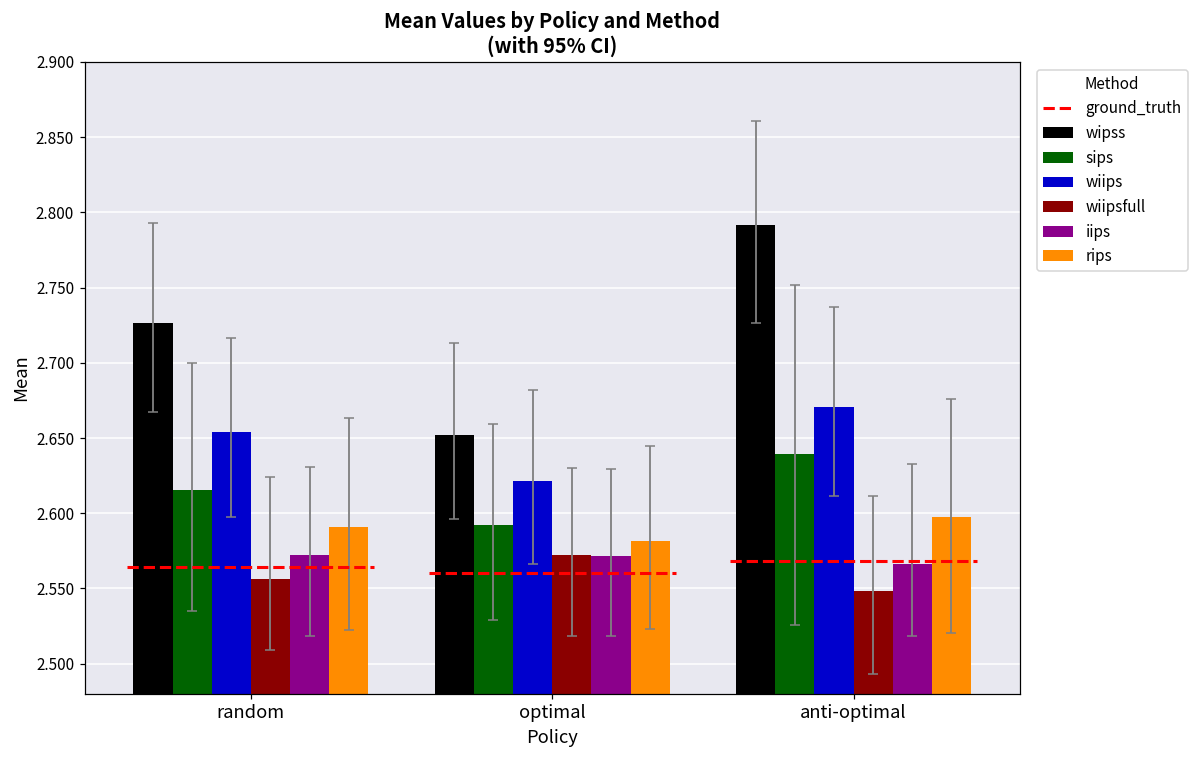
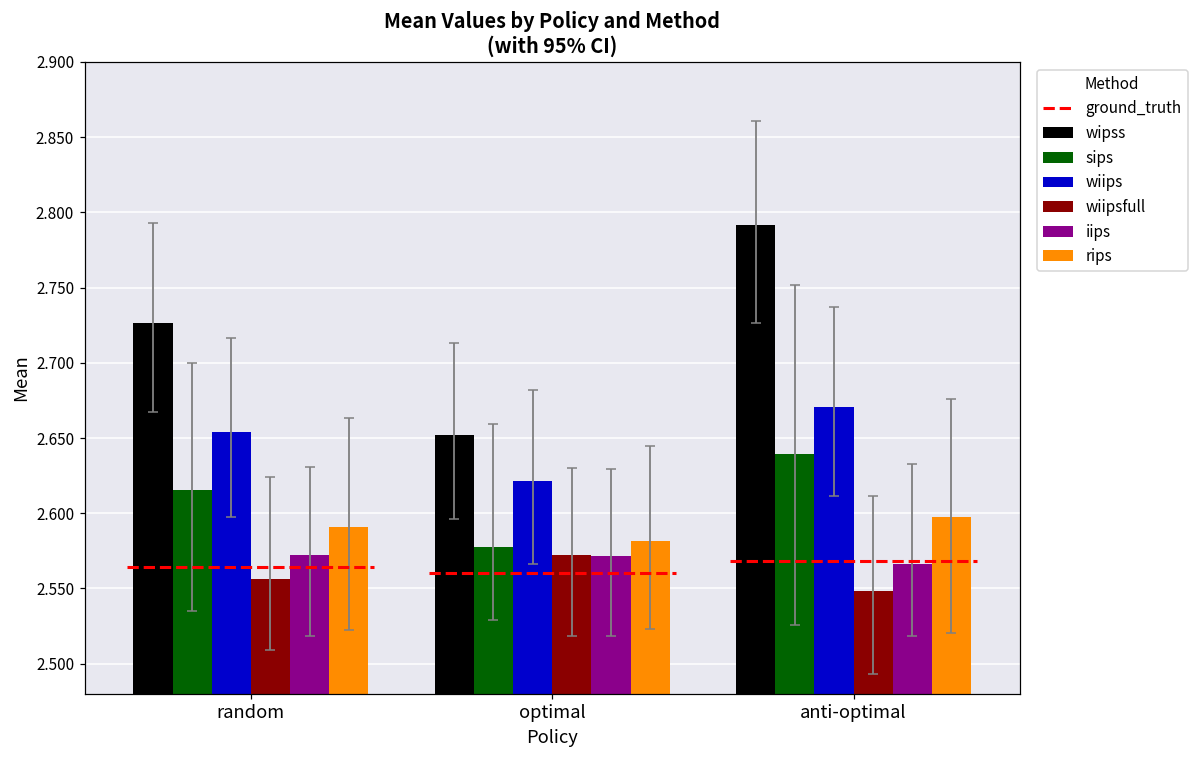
sips, optimal: 2.592 -> 2.578
